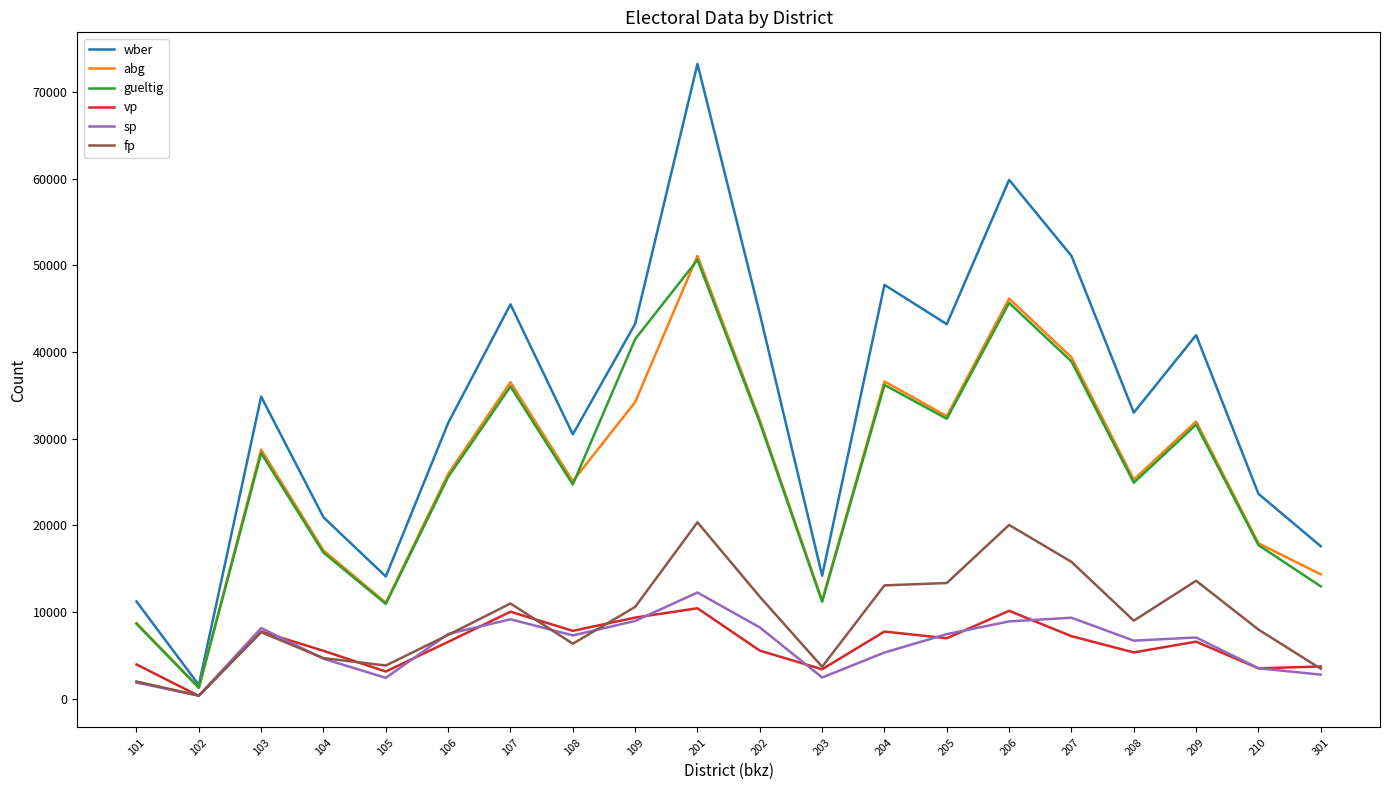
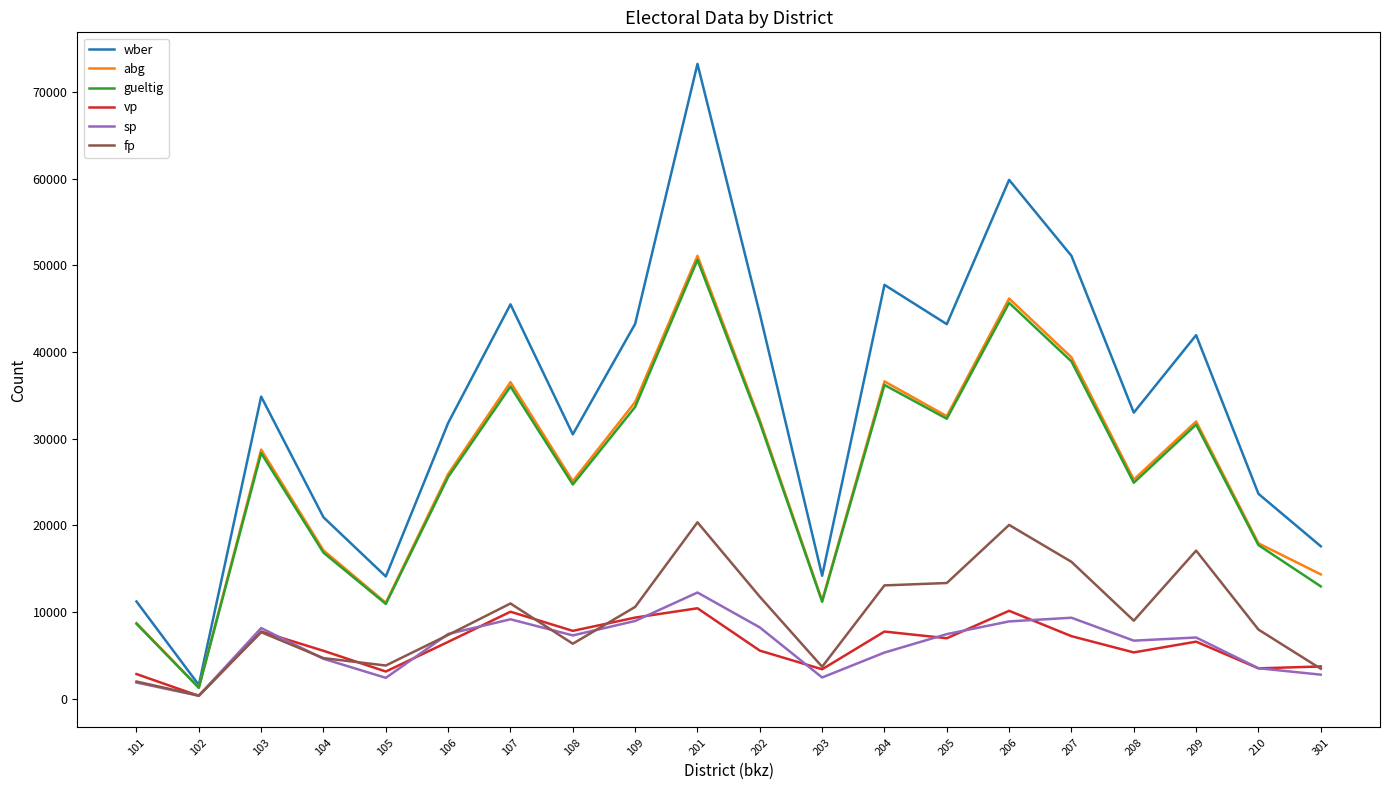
vp, 101: 4000 -> 3000
gueltig, 109: 41000 -> 34000
fp, 209: 14000 -> 17000
